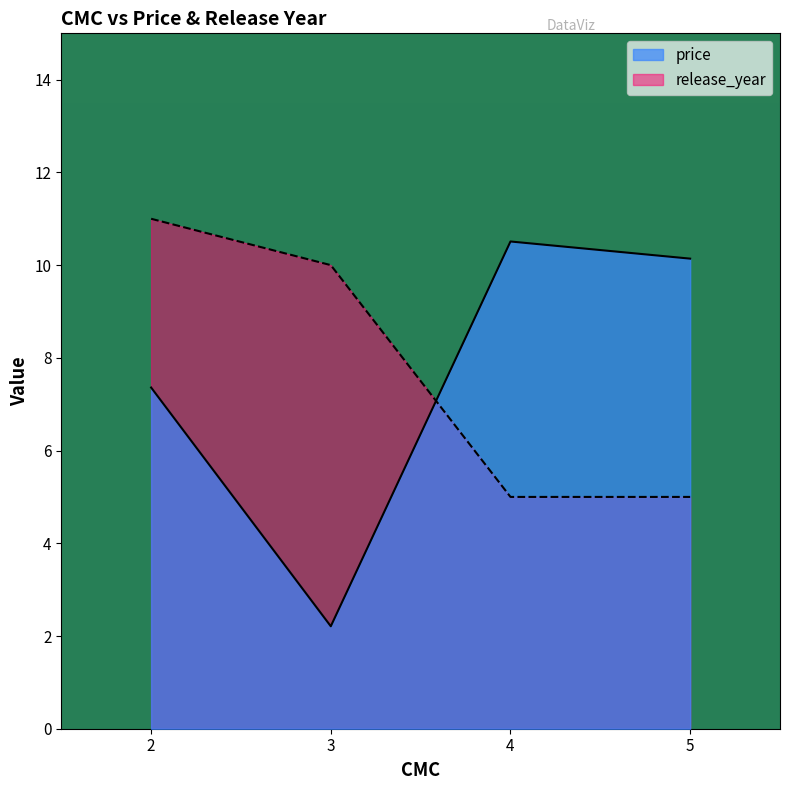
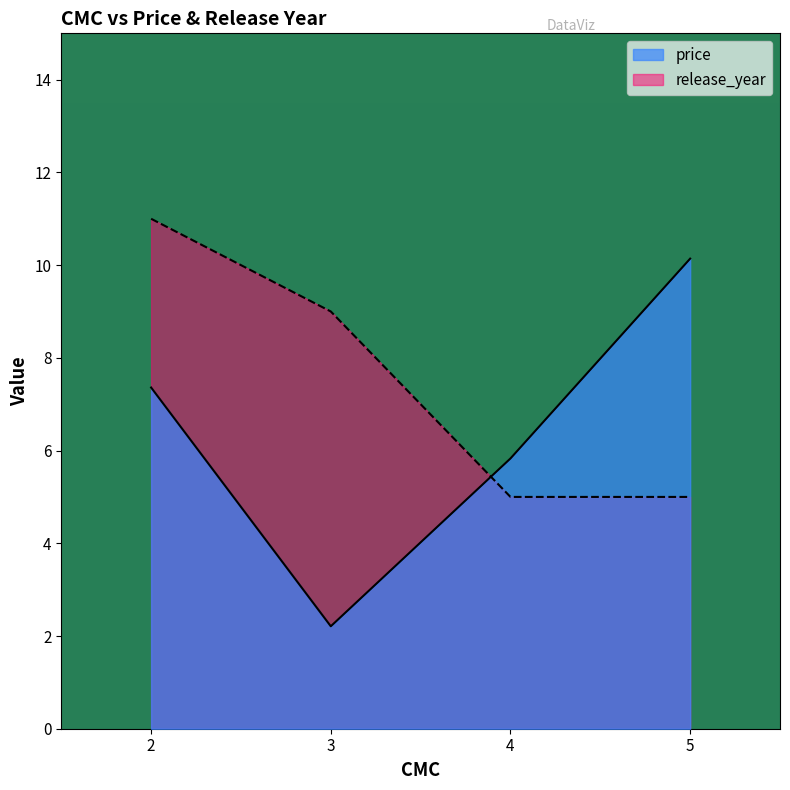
release_year, 3: 10.0 -> 9.0
price, 4: 10.5 -> 5.8
